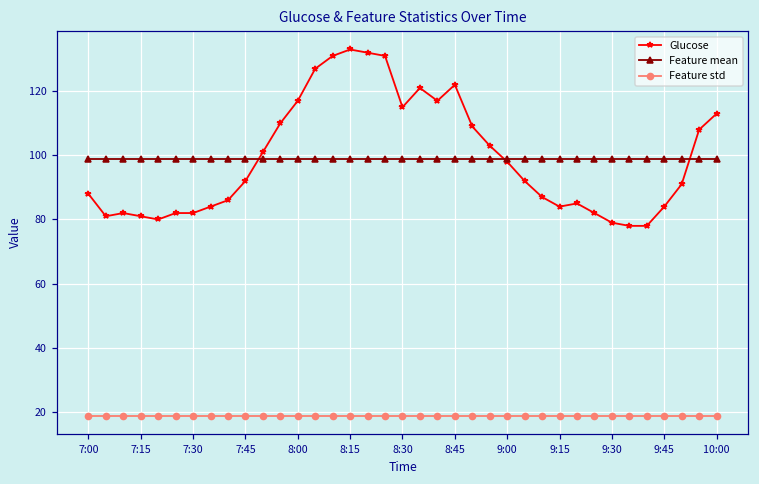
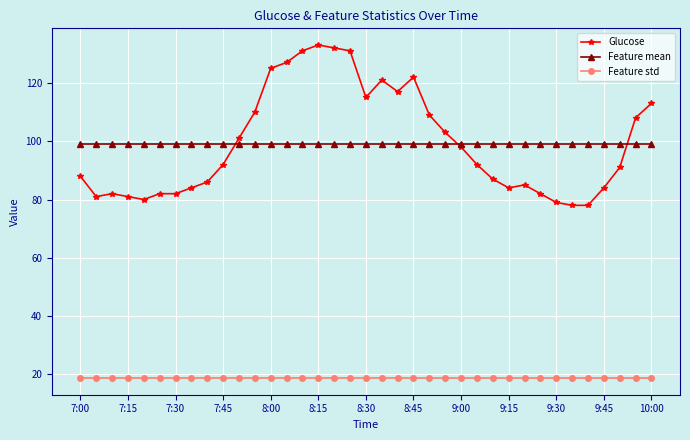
Glucose, 8:00: 117 -> 125
